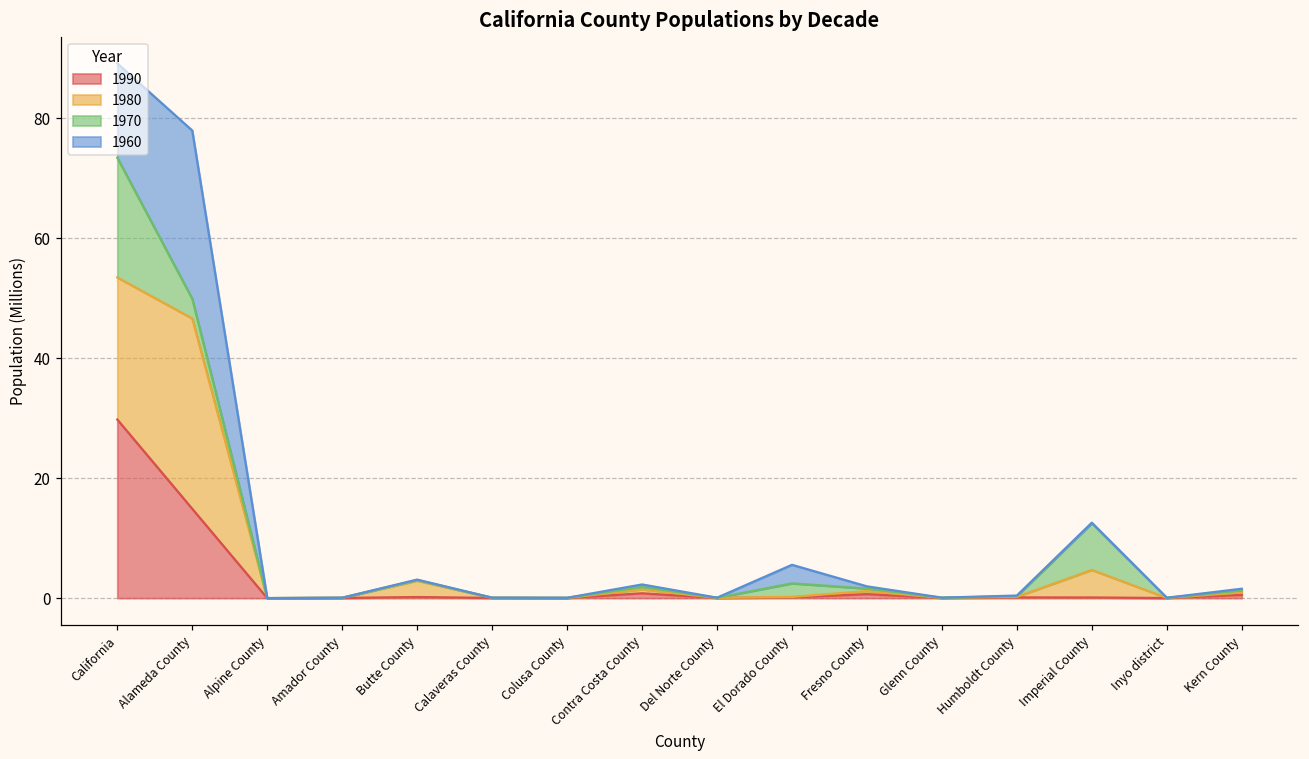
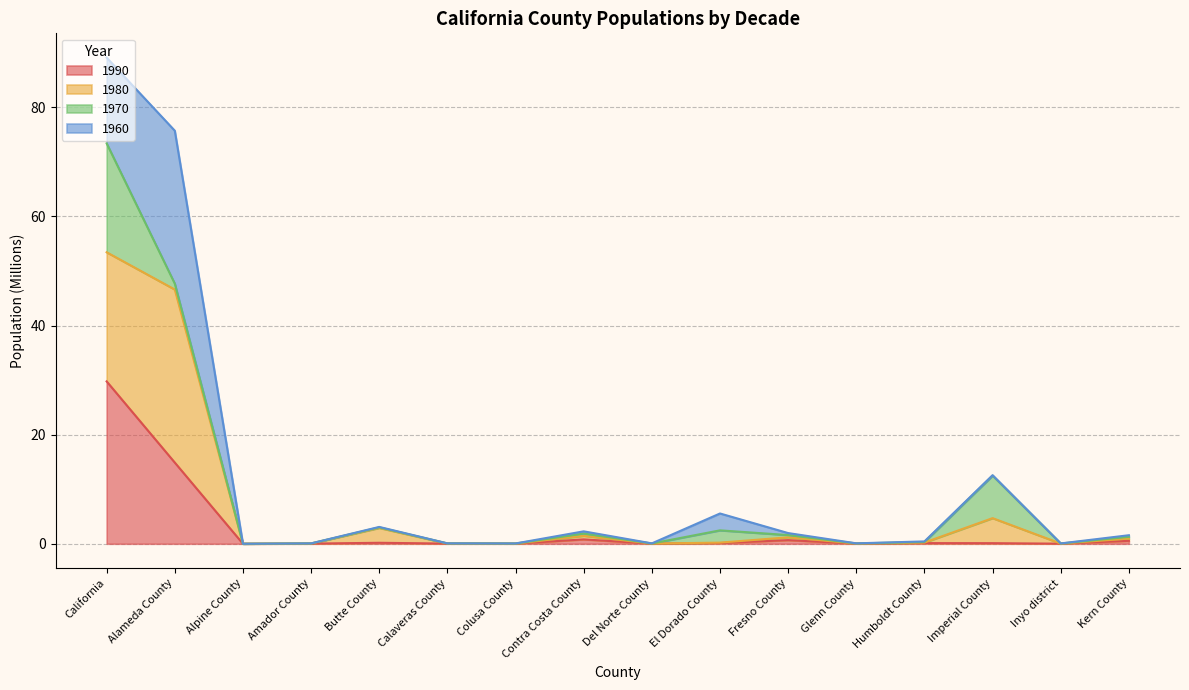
1970, Alameda County: 3 -> 1
